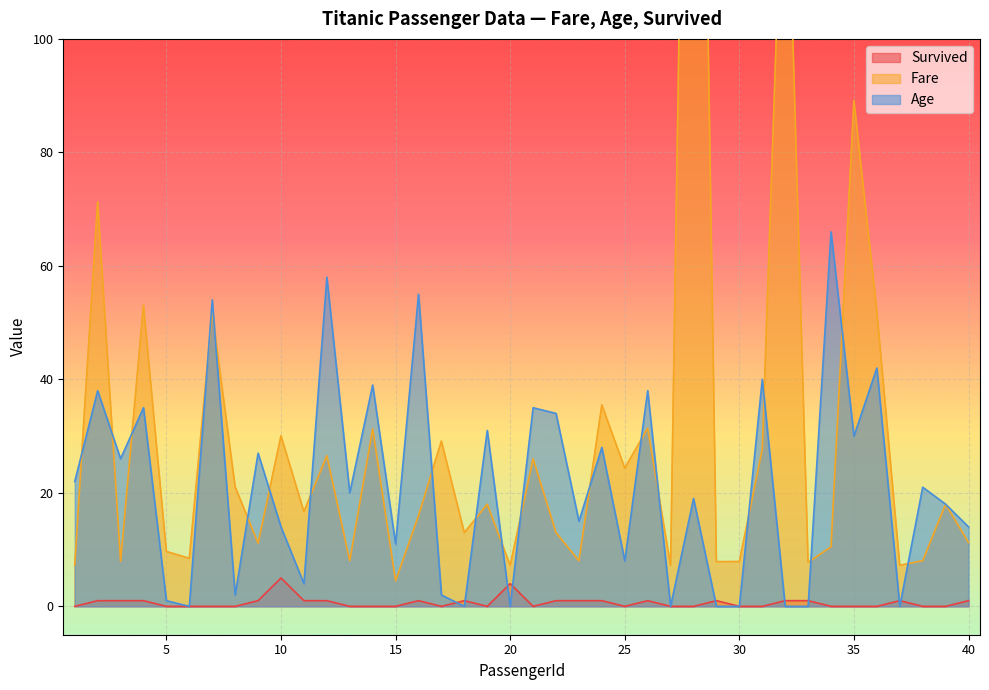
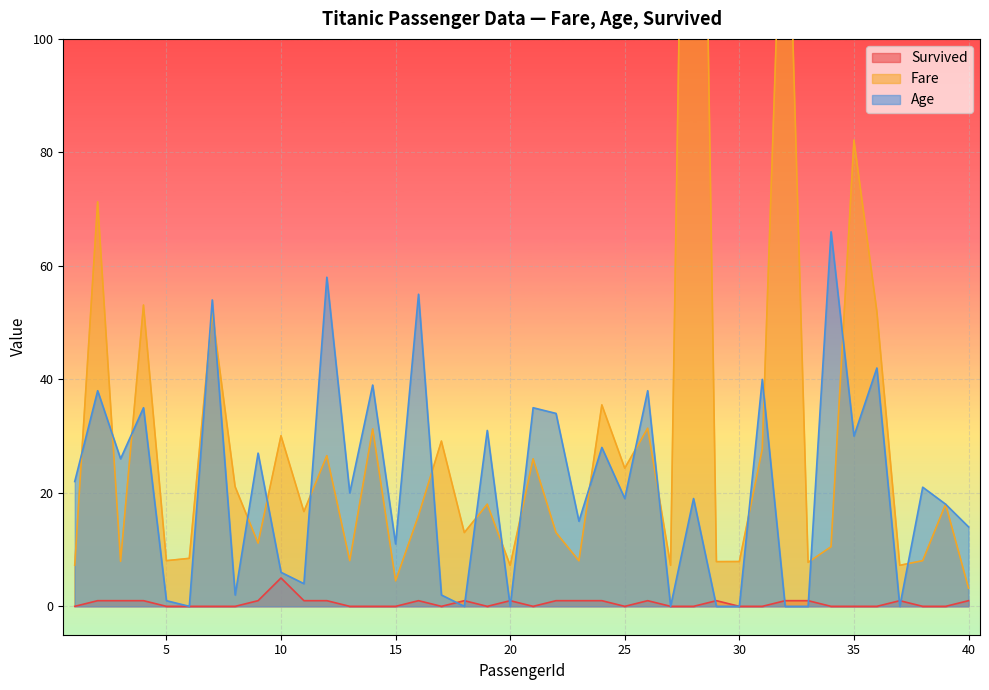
Fare, 5: 10 -> 8
Age, 10: 14 -> 6
Survived, 20: 4 -> 1
Age, 25: 8 -> 19
Fare, 35: 89 -> 82
Fare, 40: 11 -> 3
